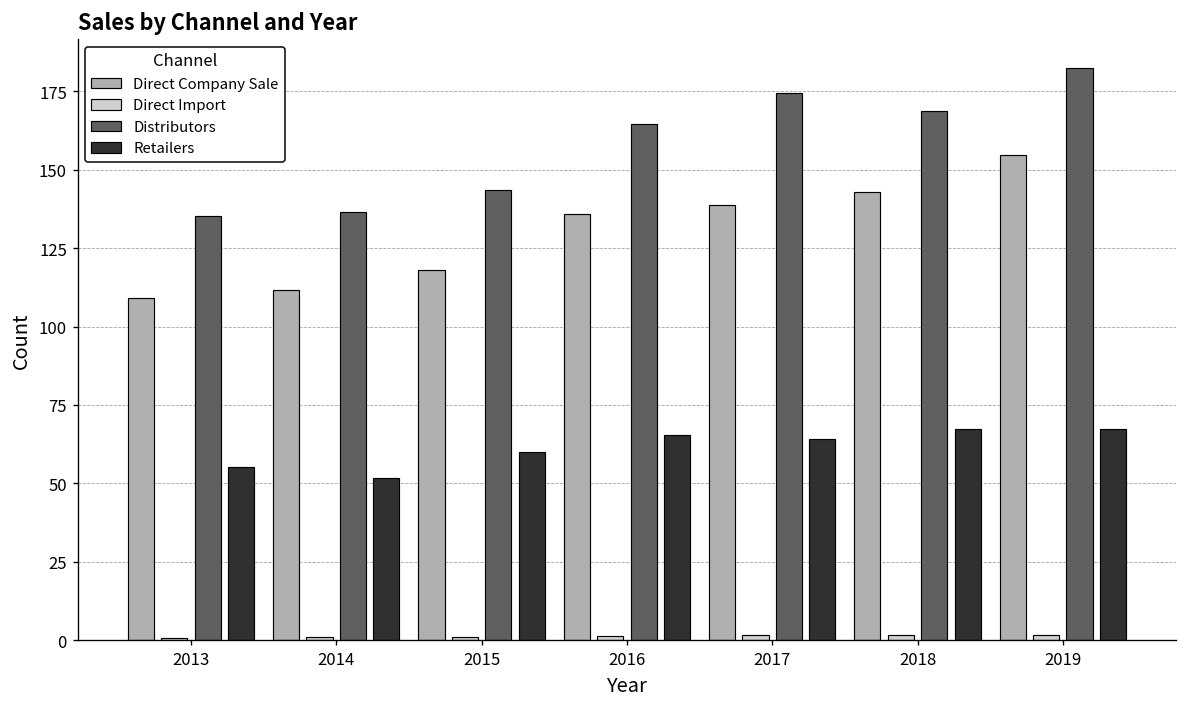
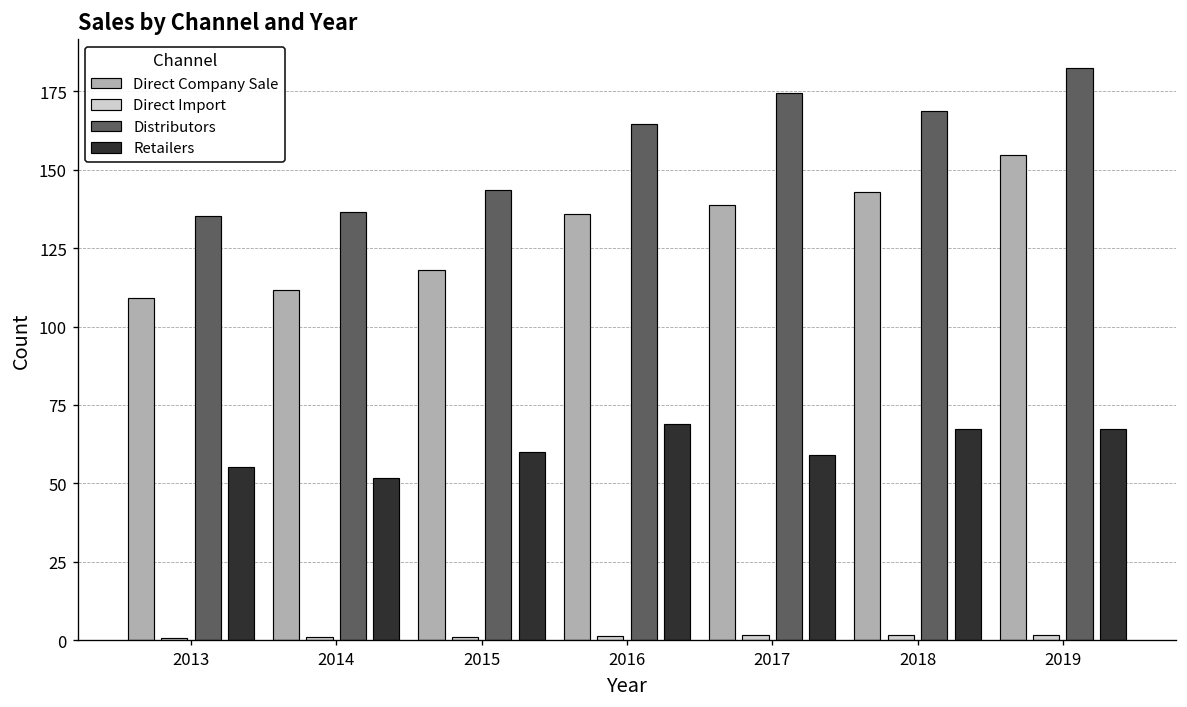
Retailers, 2016: 65 -> 69
Retailers, 2017: 64 -> 59
